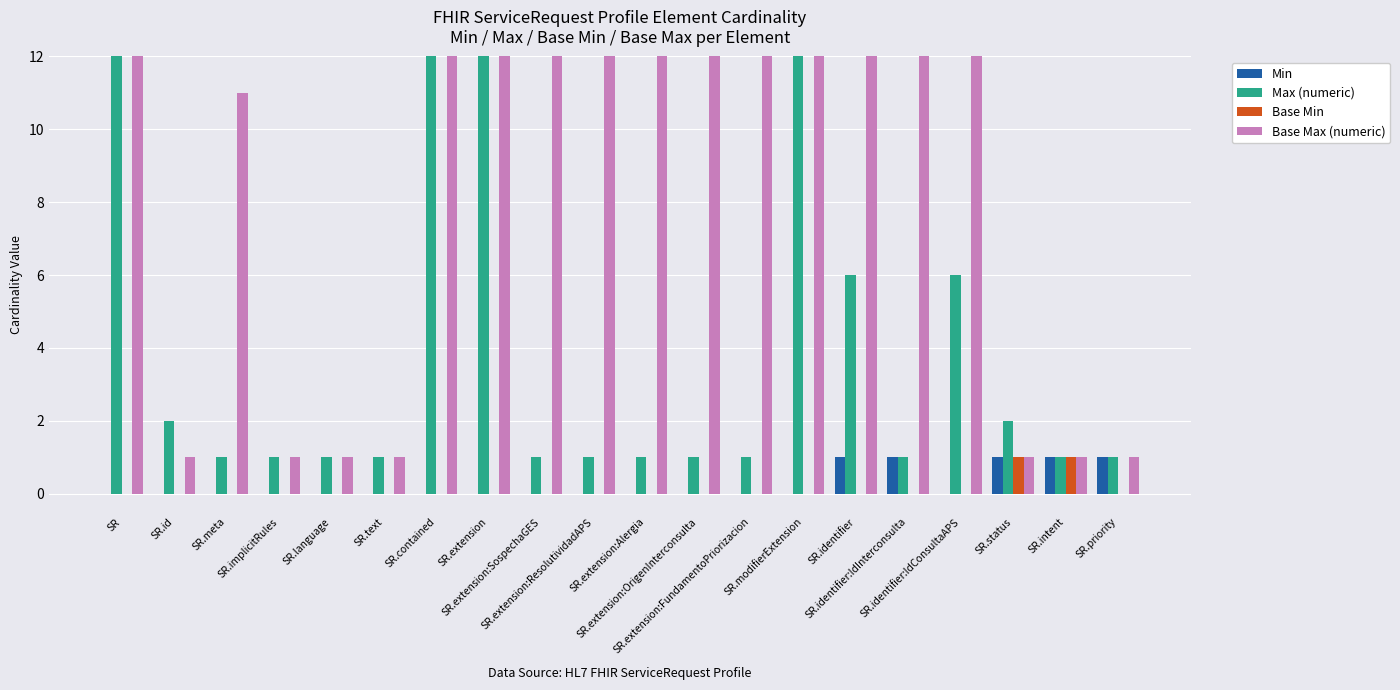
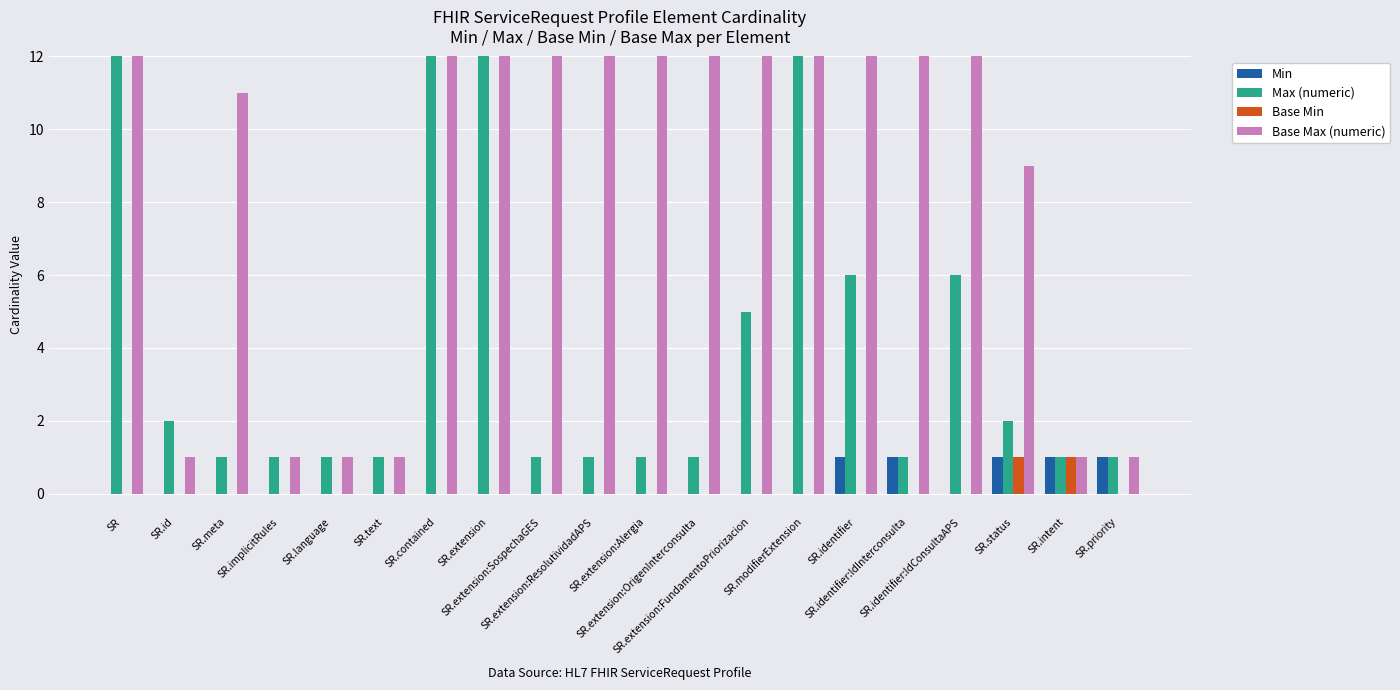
Max (numeric), SR.extension:FundamentoPriorizacion: 1 -> 5
Base Max (numeric), SR.status: 1 -> 9
